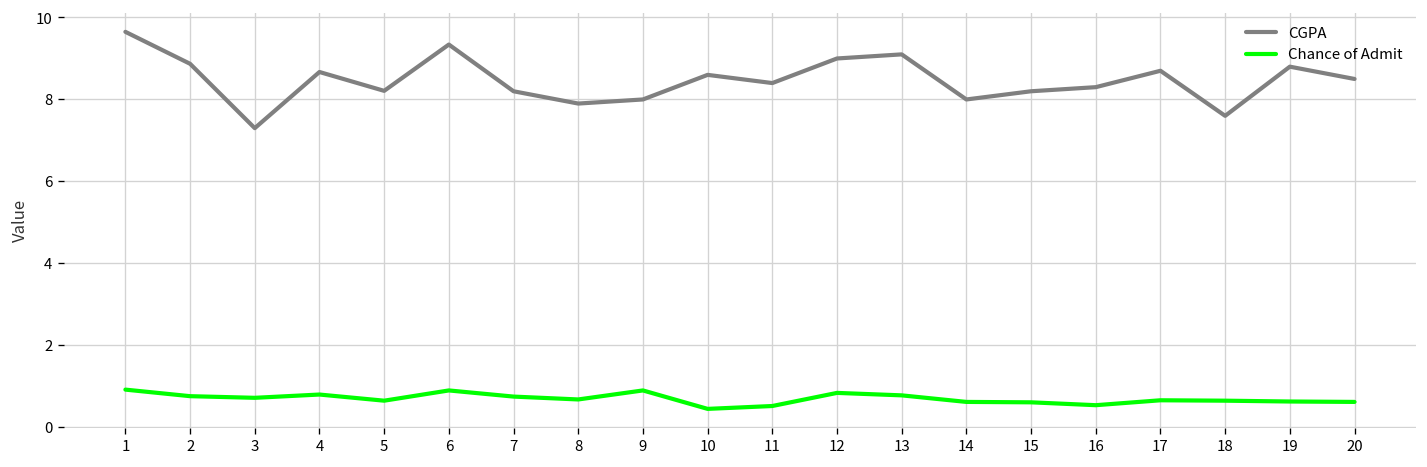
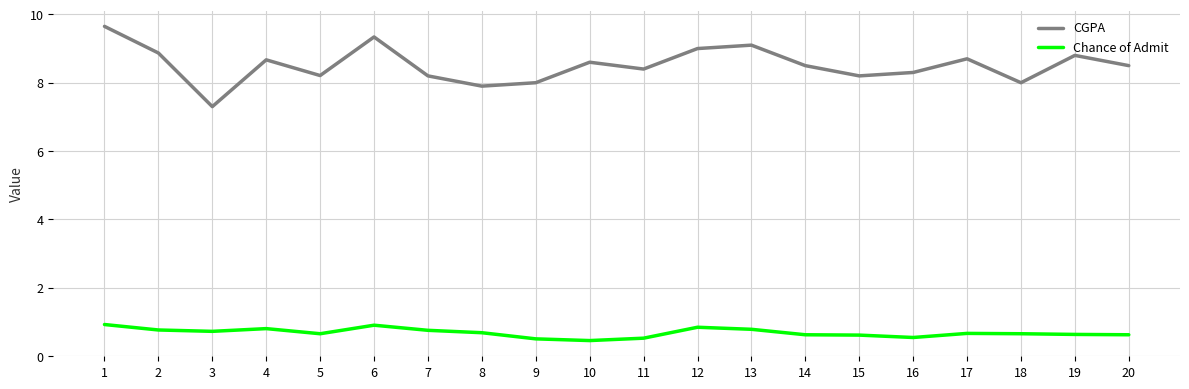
Chance of Admit, 9: 0.9 -> 0.5
CGPA, 14: 8.0 -> 8.5
CGPA, 18: 7.6 -> 8.0
